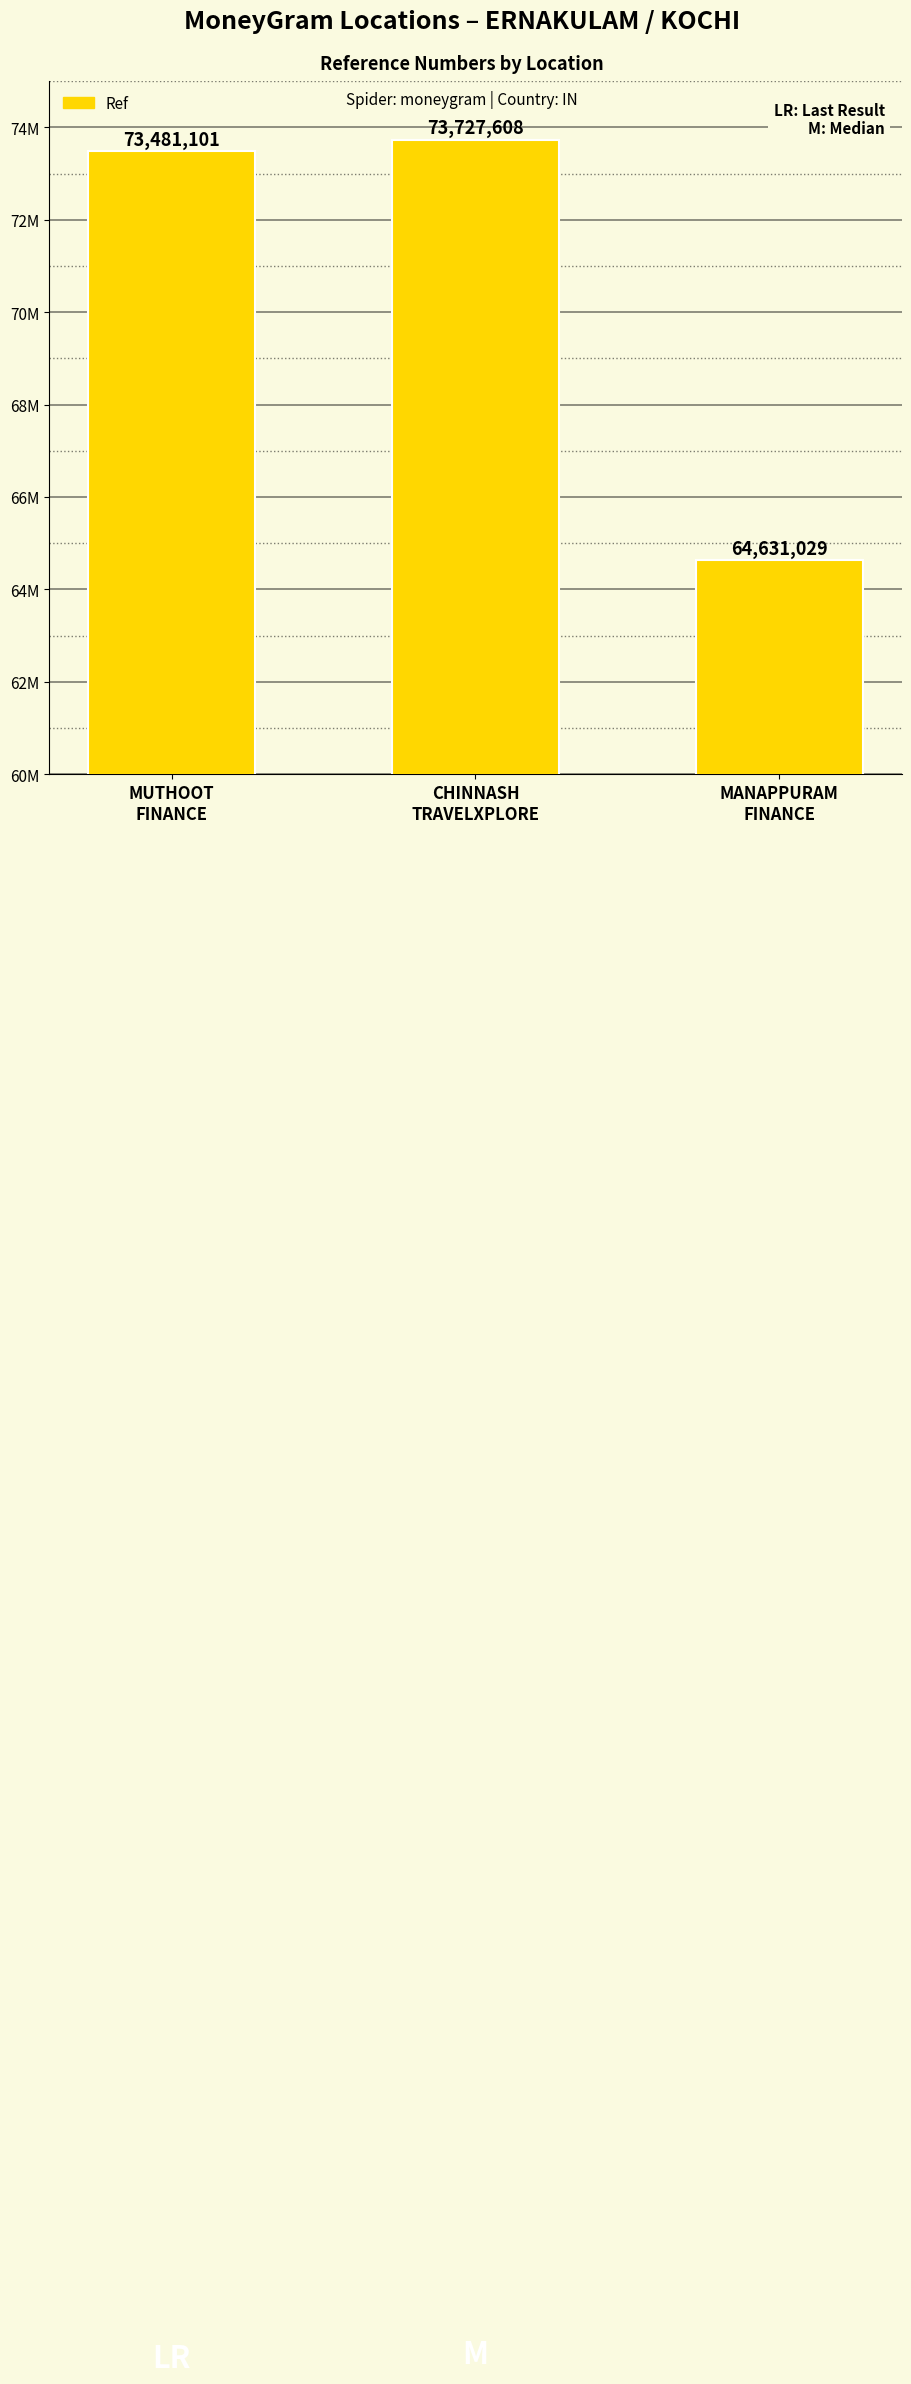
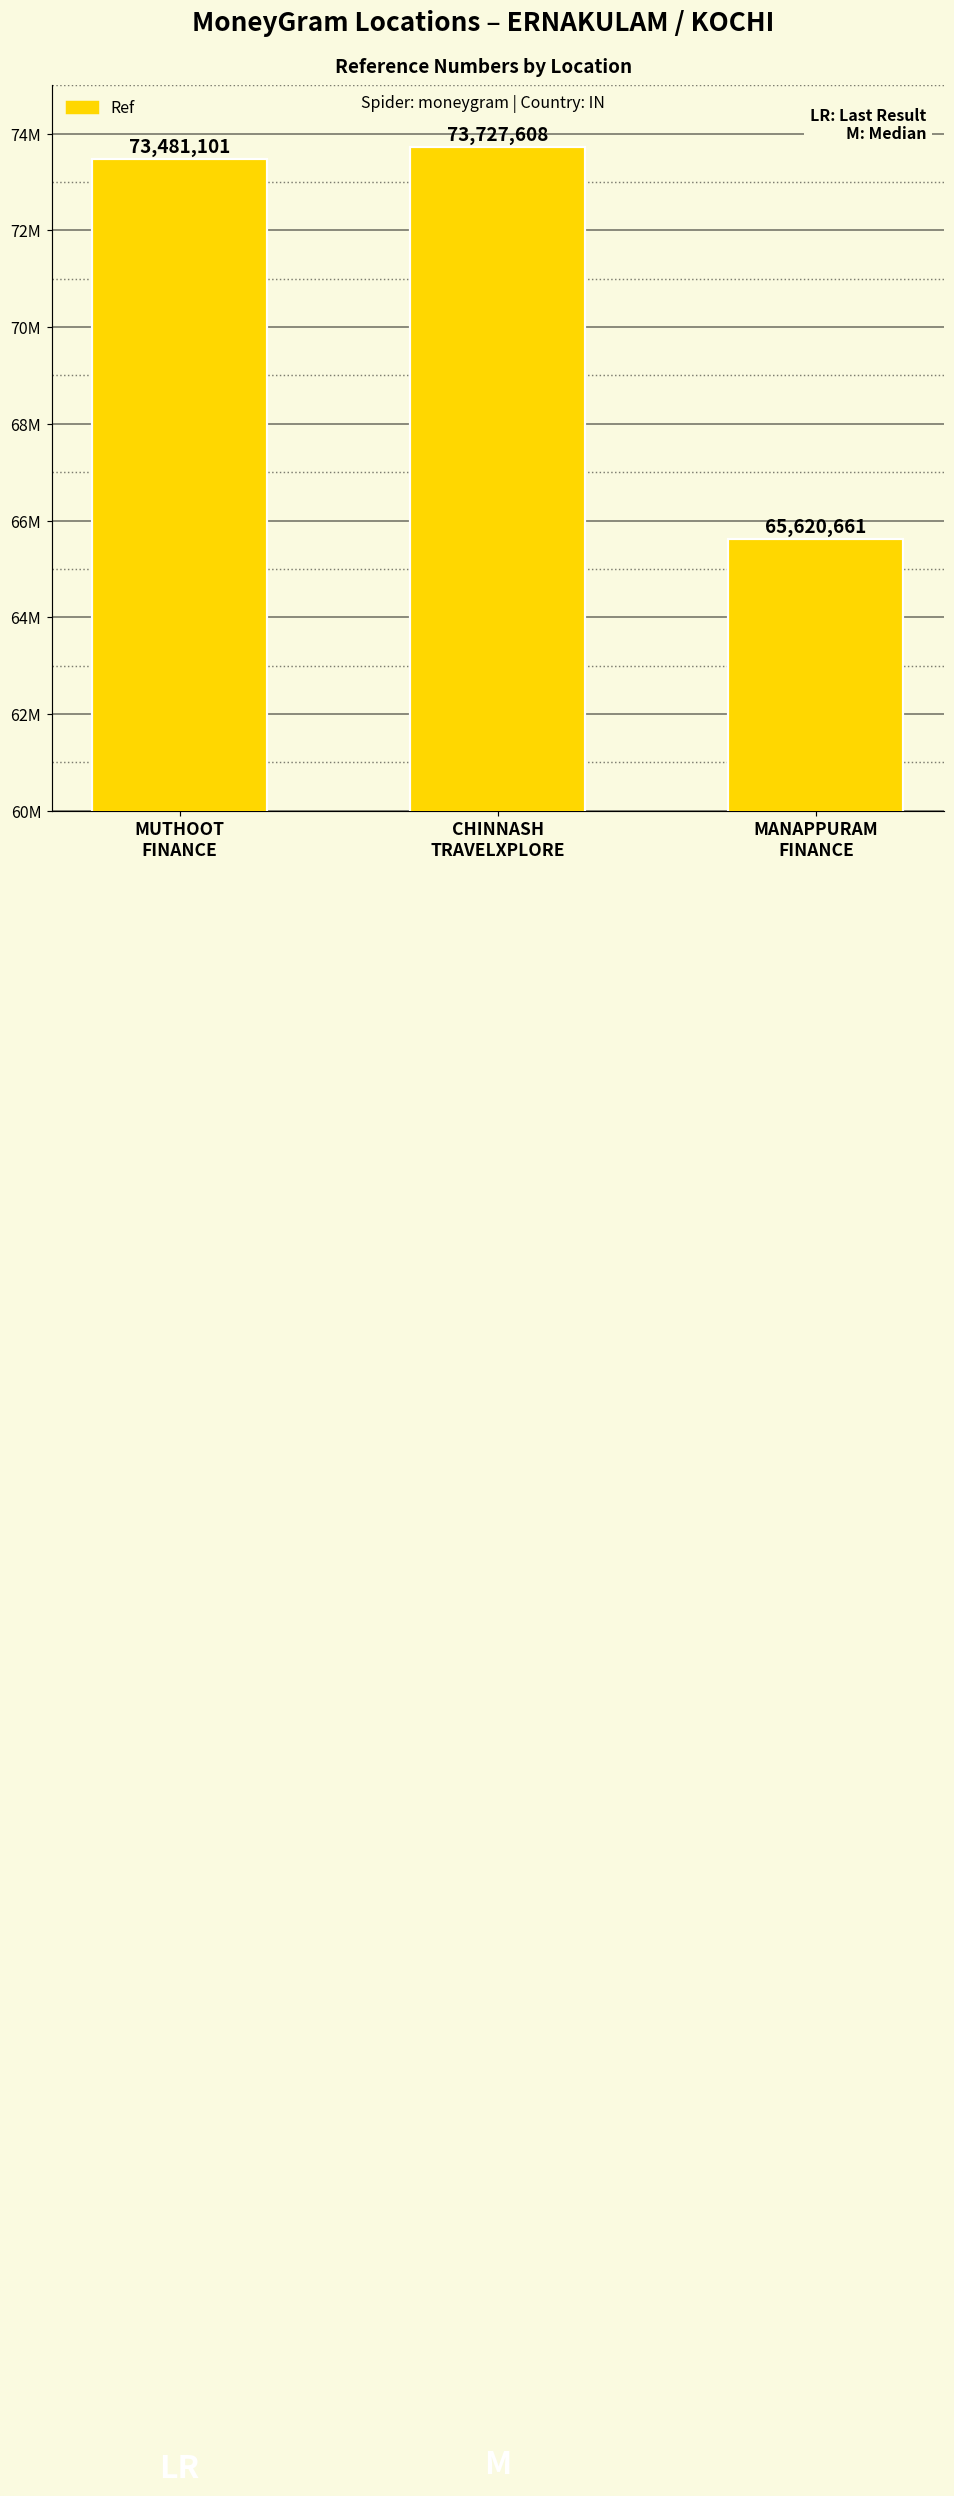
MANAPPURAM FINANCE: 64,631,029 -> 65,620,661
